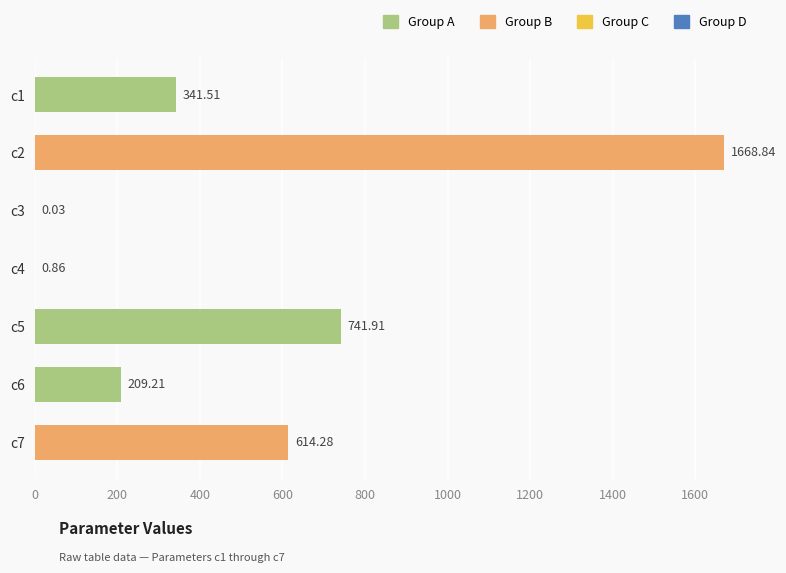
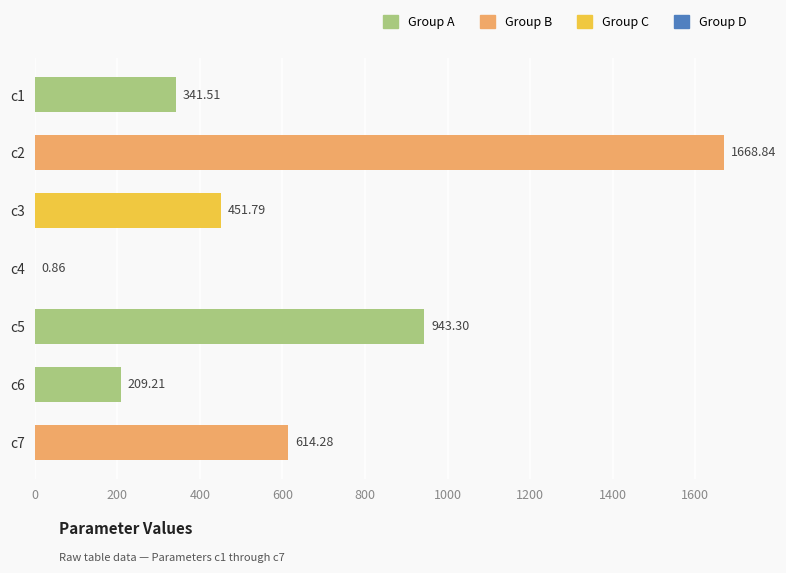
c3: 0.03 -> 451.79
c5: 741.91 -> 943.30
